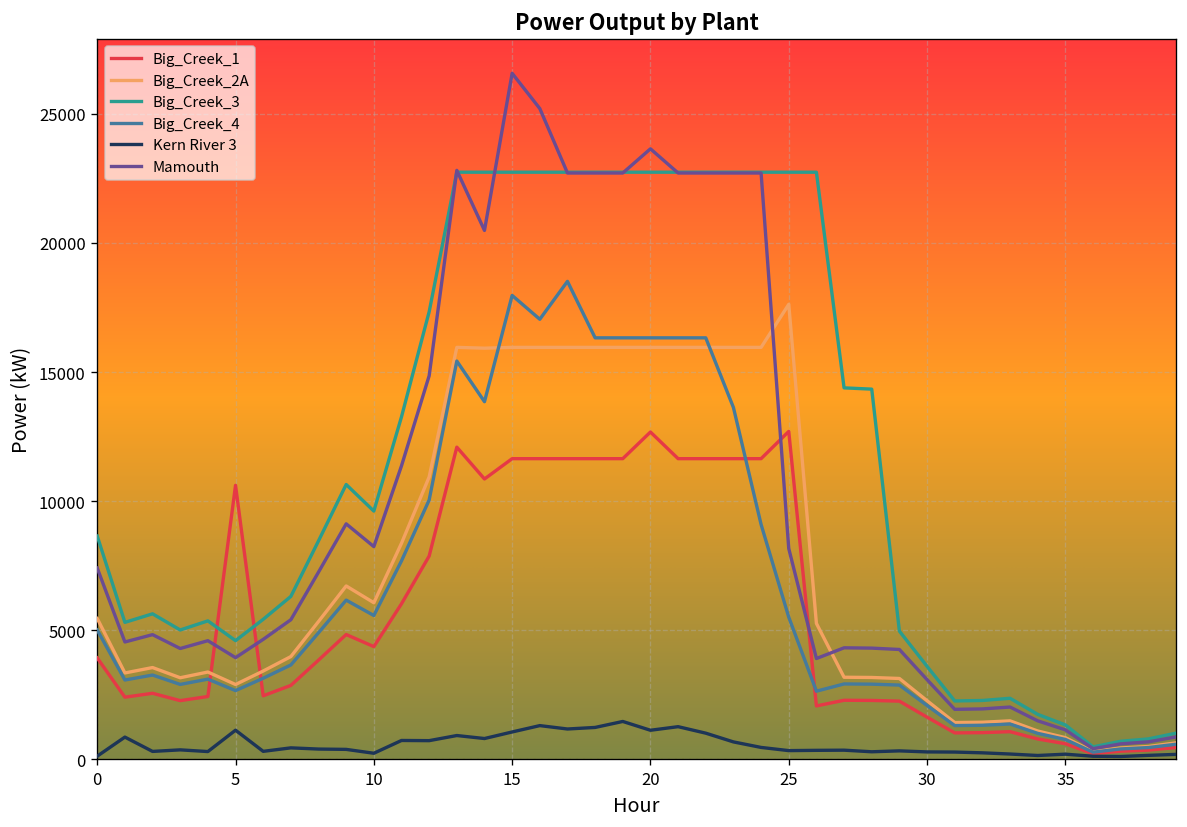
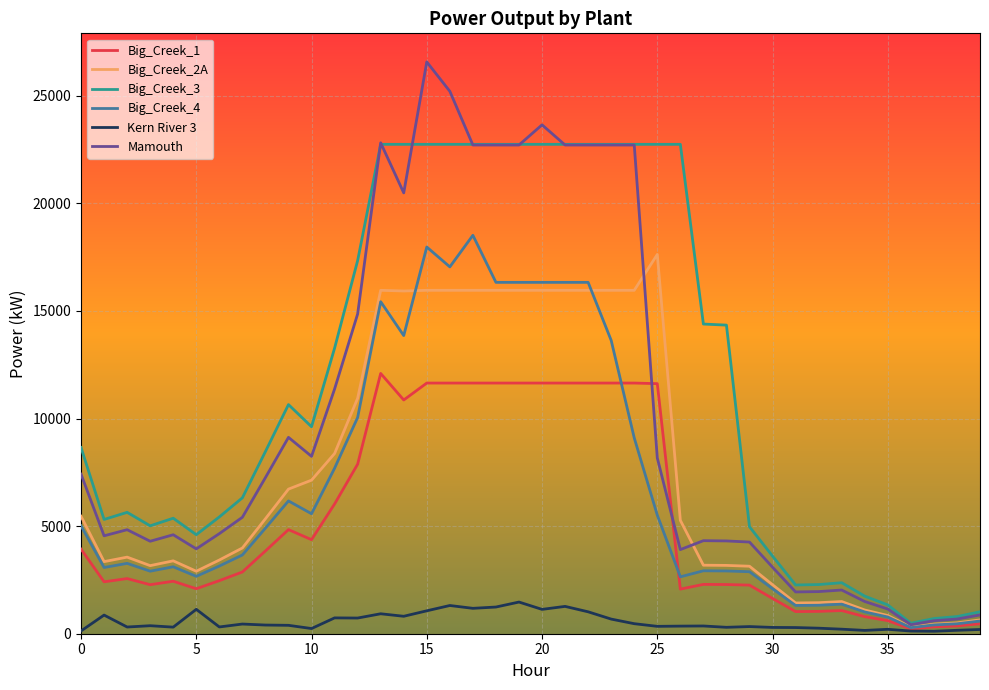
Big_Creek_1, 5: 10600 -> 2100
Big_Creek_2A, 10: 6100 -> 7100
Big_Creek_1, 20: 12700 -> 11600
Big_Creek_1, 25: 12700 -> 11600
